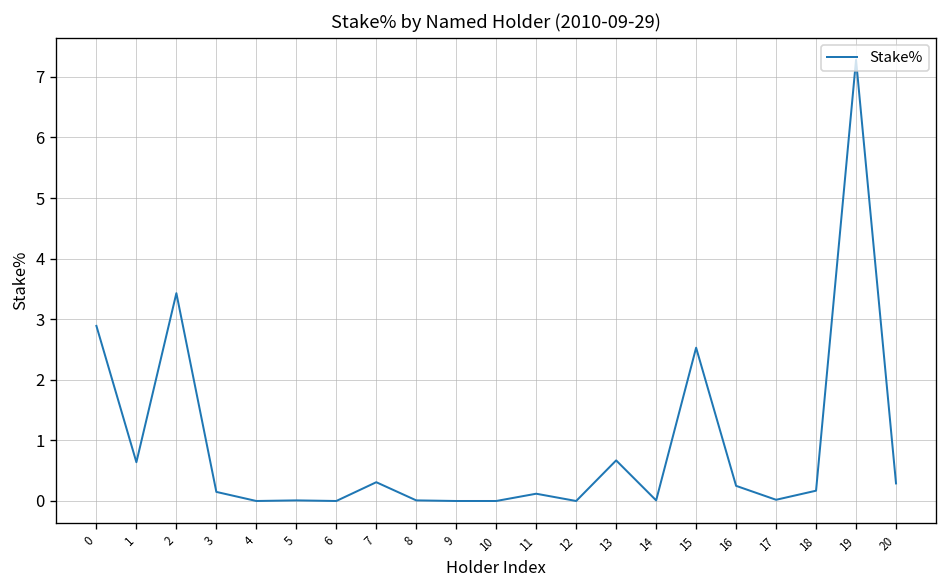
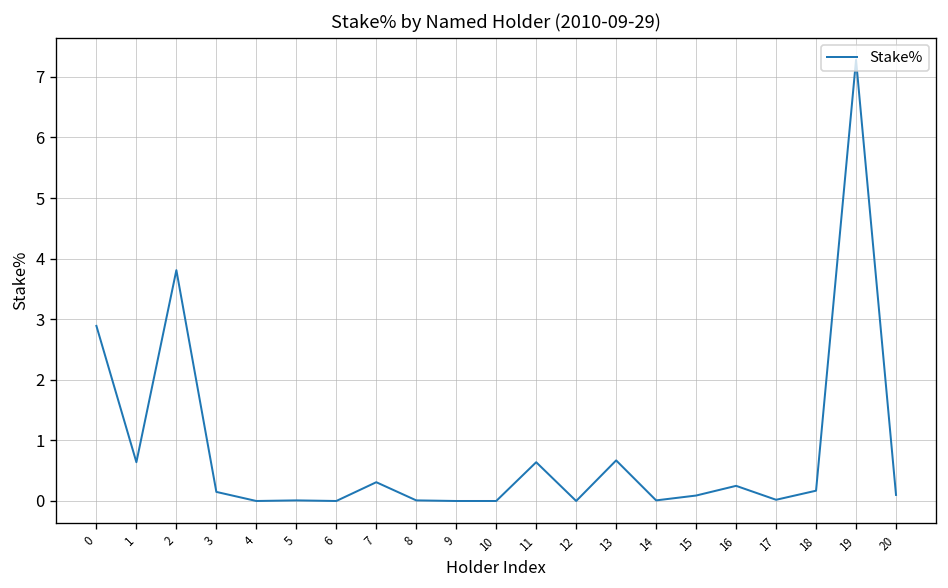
2: 3.4 -> 3.8
11: 0.1 -> 0.6
15: 2.5 -> 0.1
20: 0.3 -> 0.1
